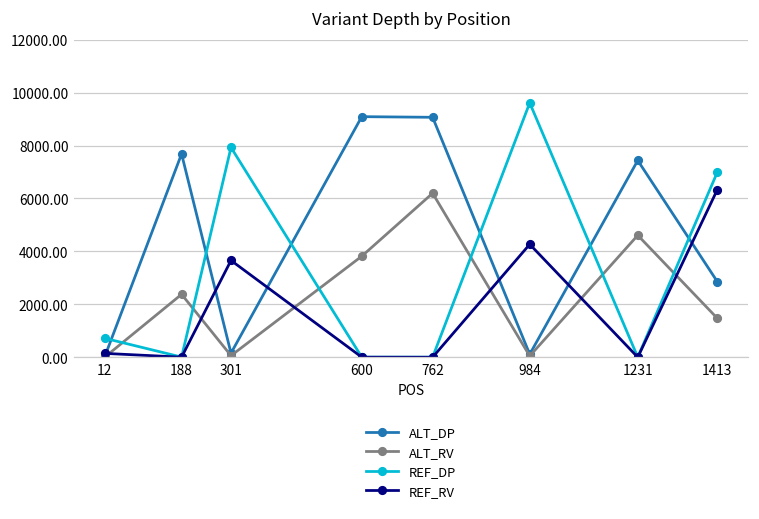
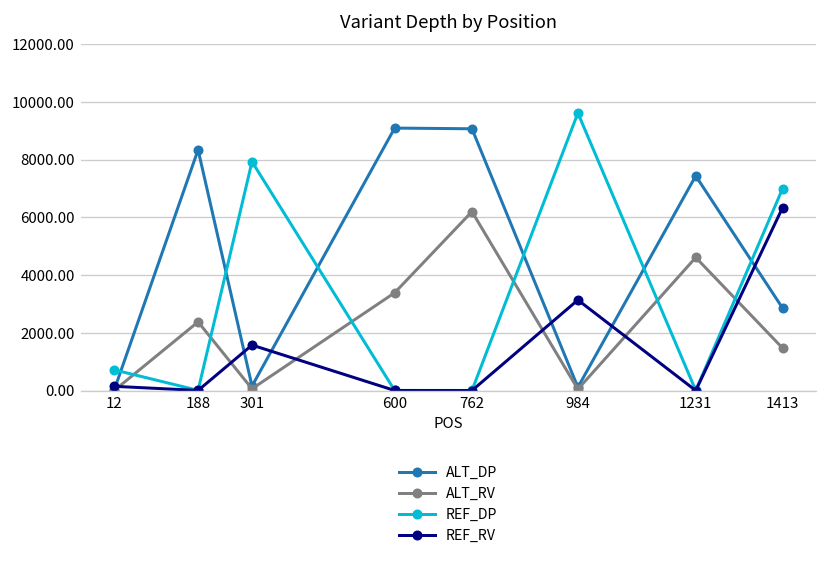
ALT_DP, 188: 7700 -> 8300
REF_RV, 301: 3700 -> 1600
ALT_RV, 600: 3800 -> 3400
REF_RV, 984: 4300 -> 3100
